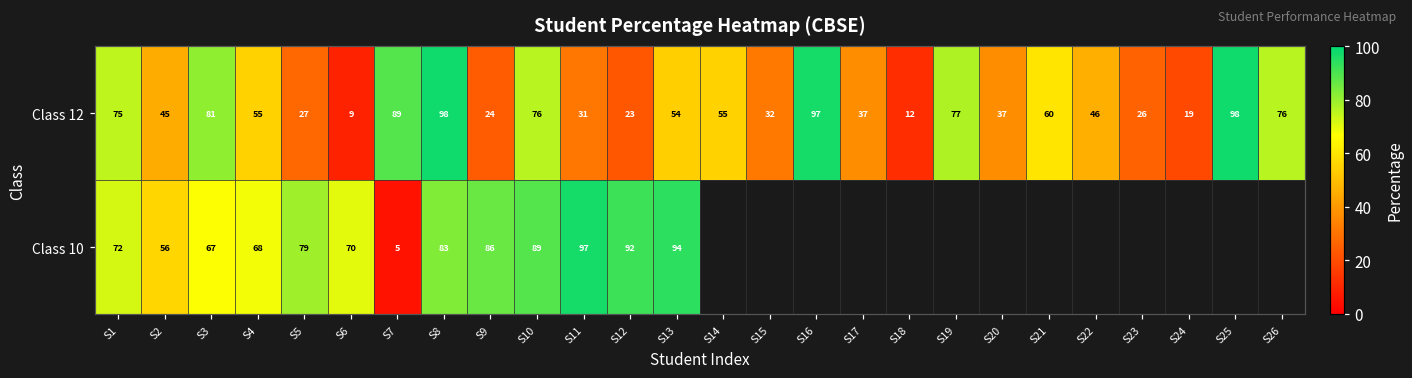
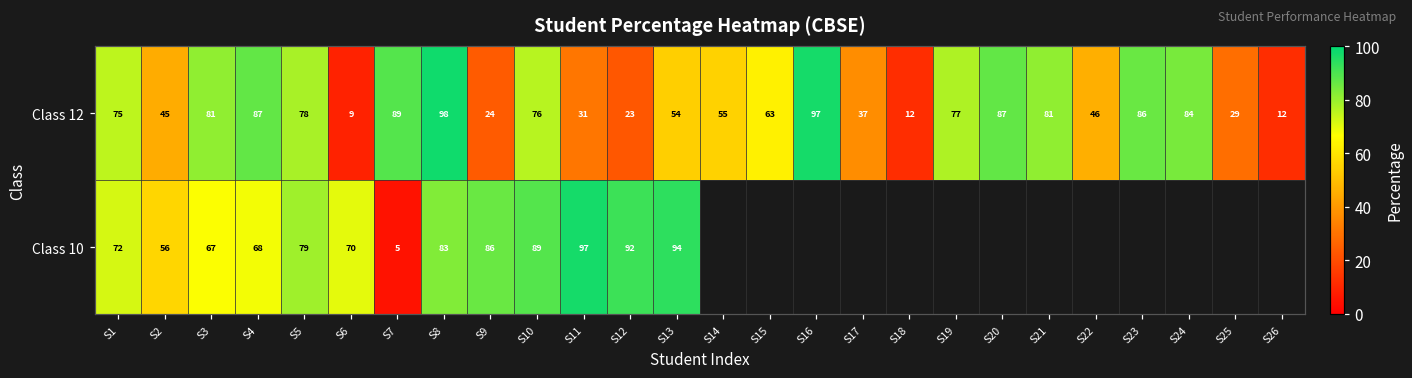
Class 12, S4: 55 -> 87
Class 12, S5: 27 -> 78
Class 12, S15: 32 -> 63
Class 12, S20: 37 -> 87
Class 12, S21: 60 -> 81
Class 12, S23: 26 -> 86
Class 12, S24: 19 -> 84
Class 12, S25: 98 -> 29
Class 12, S26: 76 -> 12
